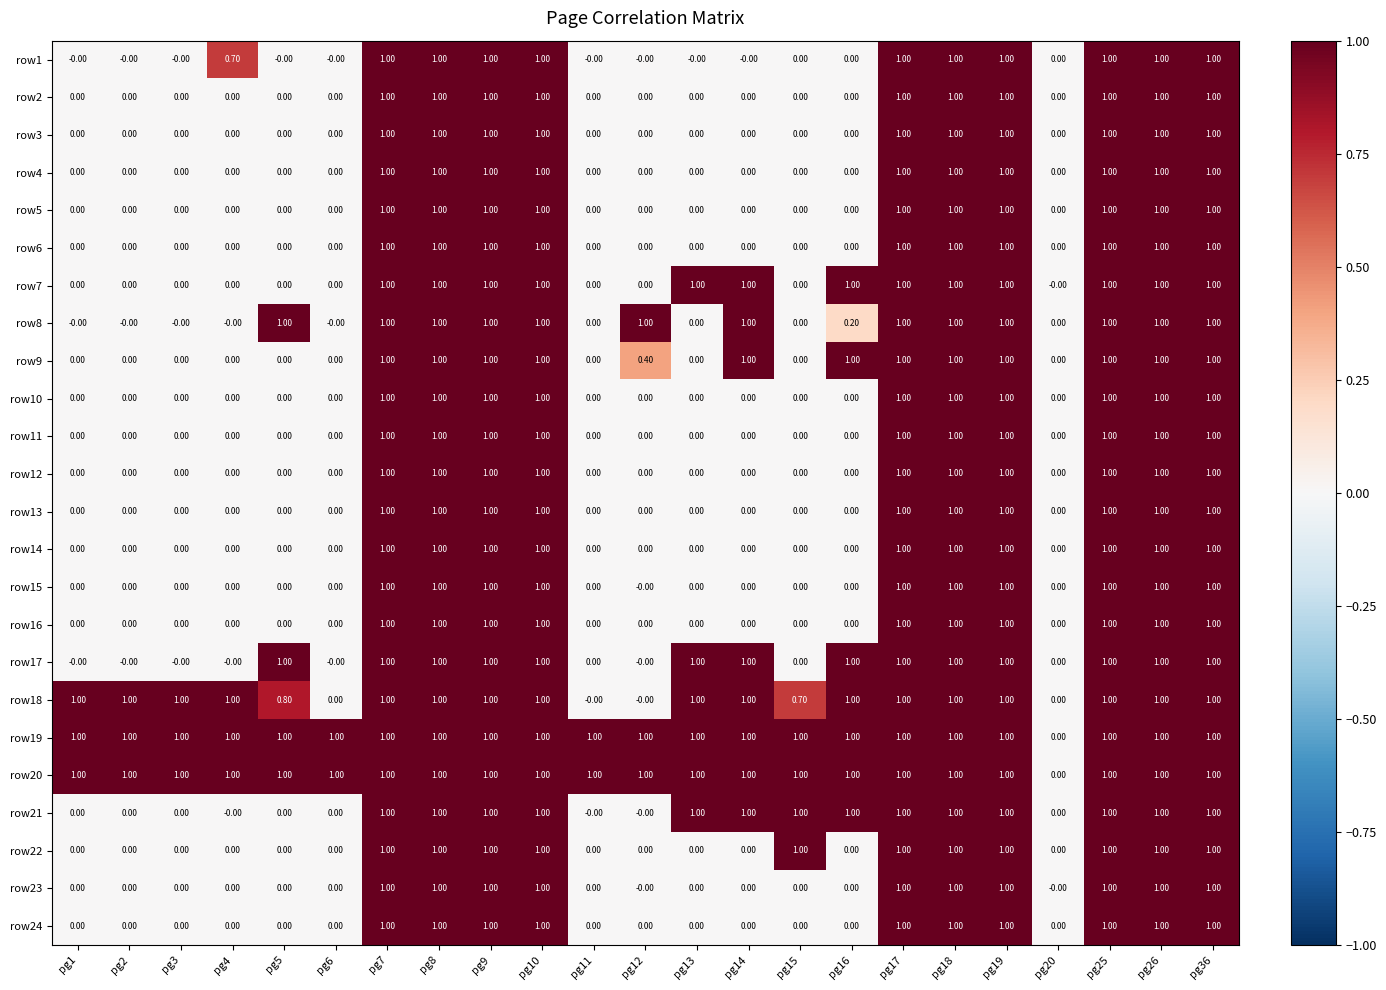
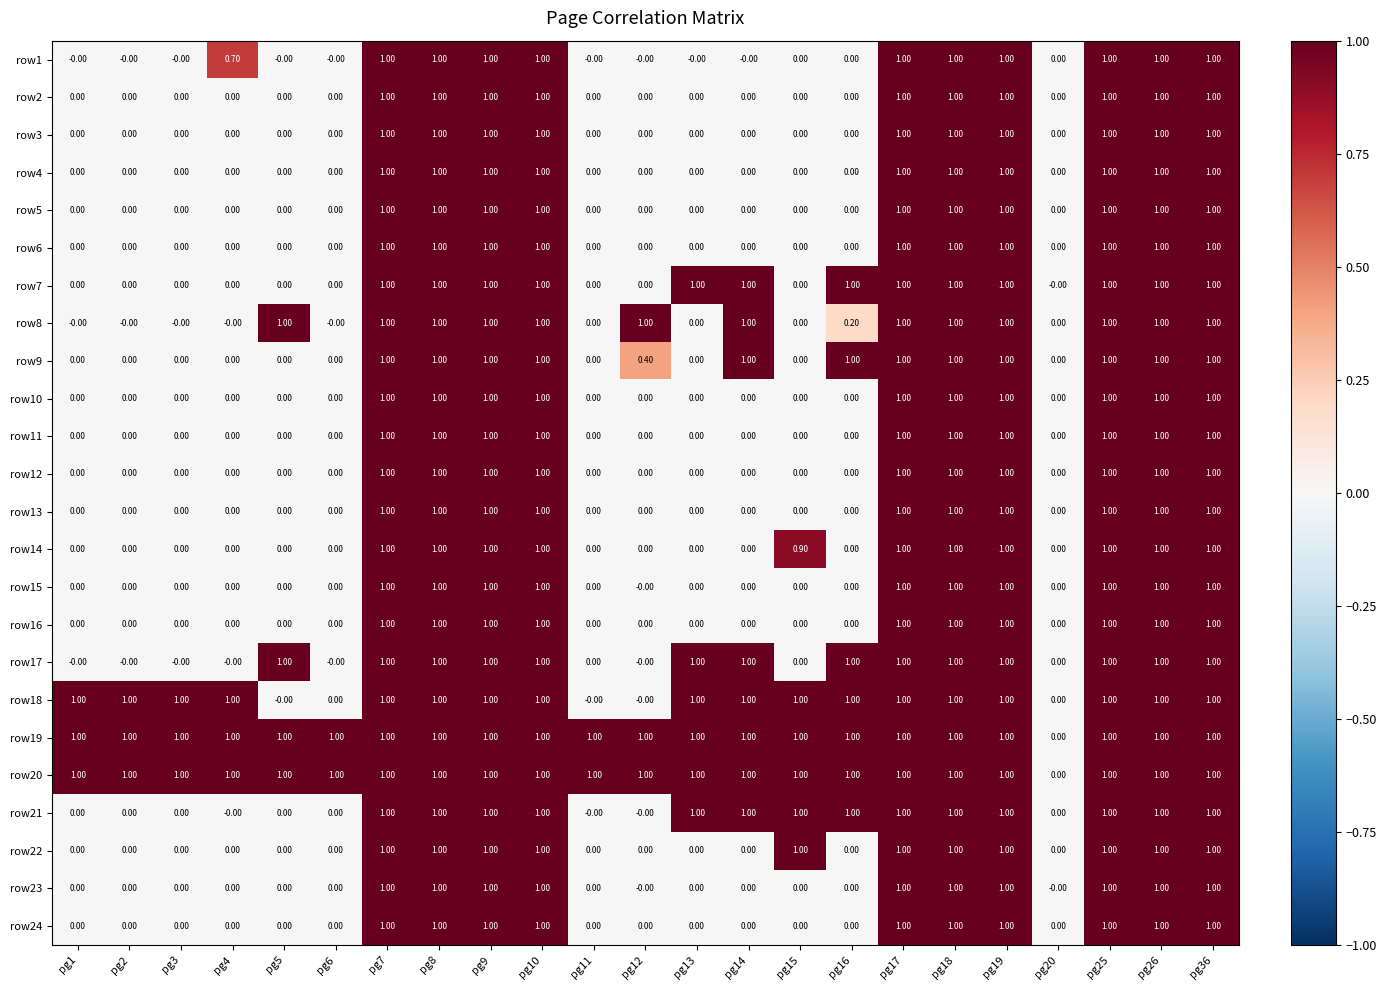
row14, pg15: 0.00 -> 0.90
row18, pg5: 0.80 -> -0.00
row18, pg15: 0.70 -> 1.00
